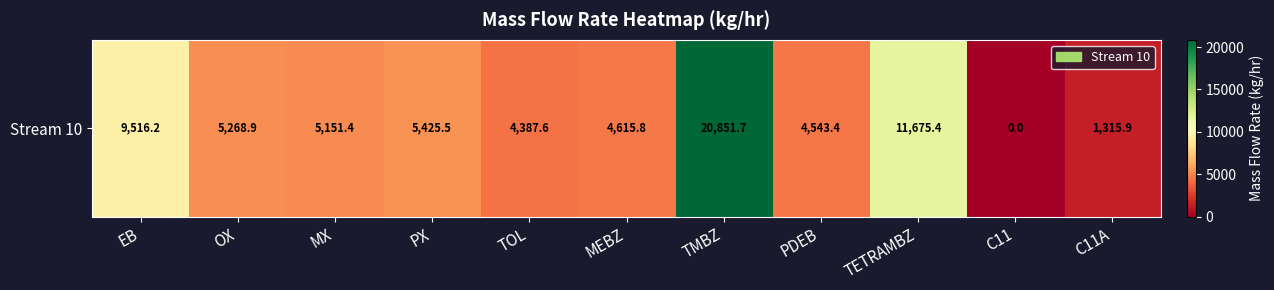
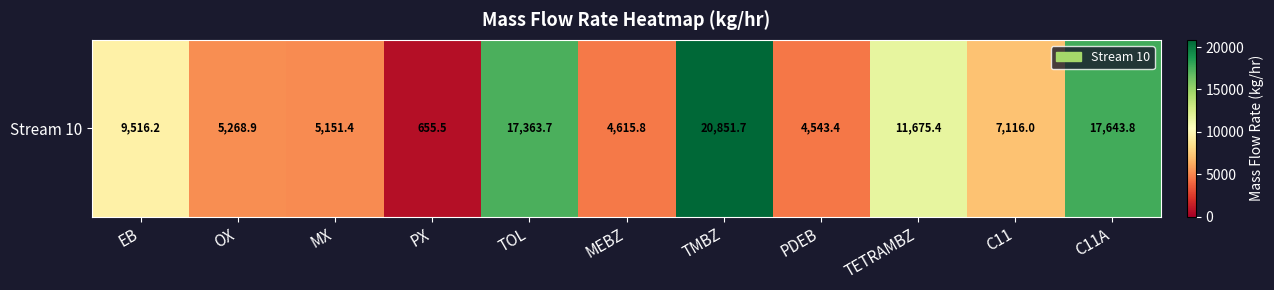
Stream 10, PX: 5,425.5 -> 655.5
Stream 10, TOL: 4,387.6 -> 17,363.7
Stream 10, C11: 0.0 -> 7,116.0
Stream 10, C11A: 1,315.9 -> 17,643.8
